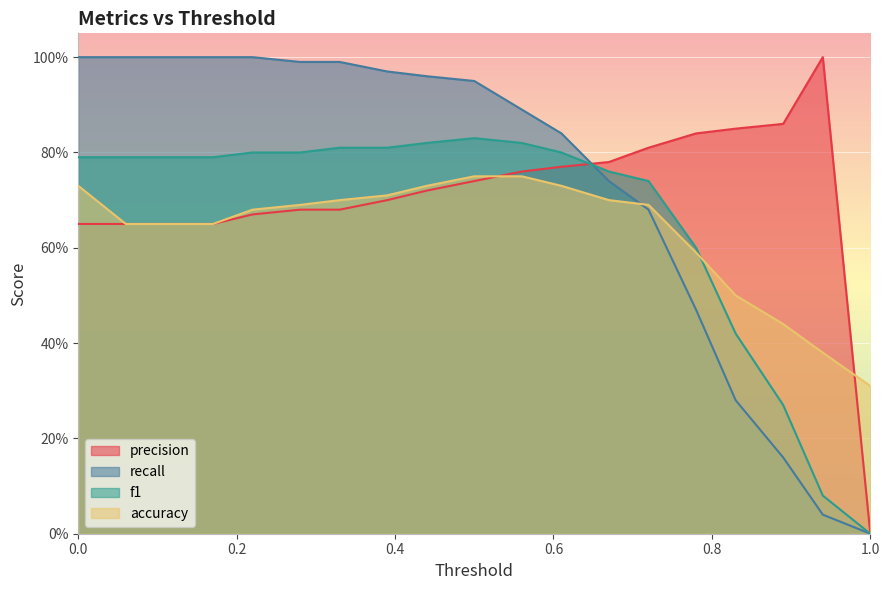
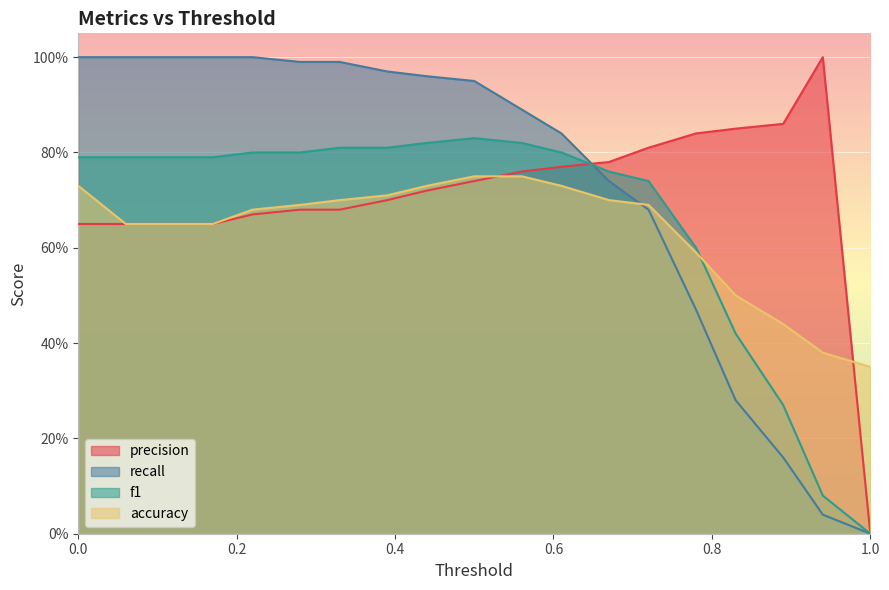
accuracy, 1.0: 31% -> 35%
